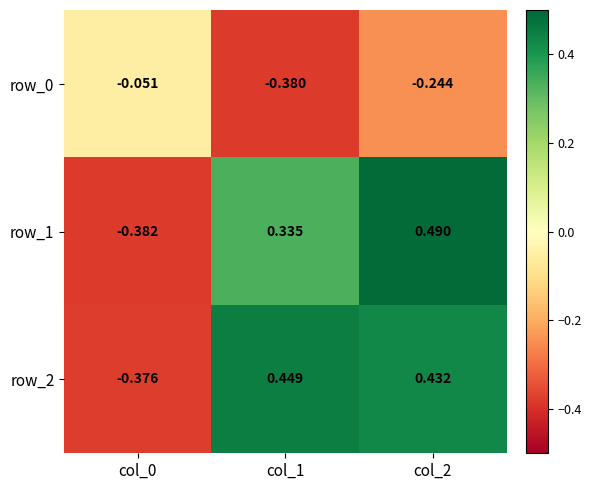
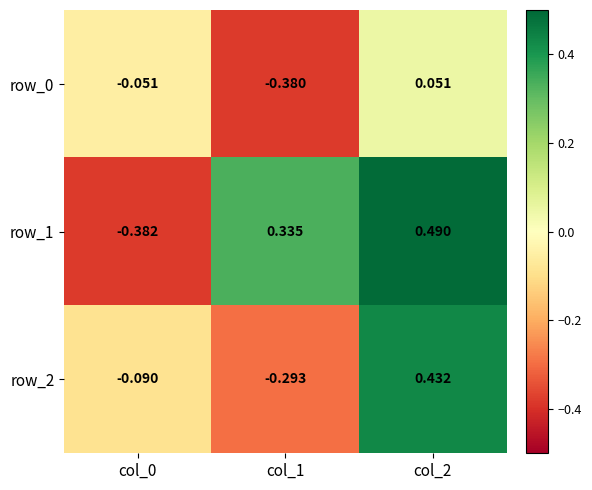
row_0, col_2: -0.244 -> 0.051
row_2, col_0: -0.376 -> -0.090
row_2, col_1: 0.449 -> -0.293
